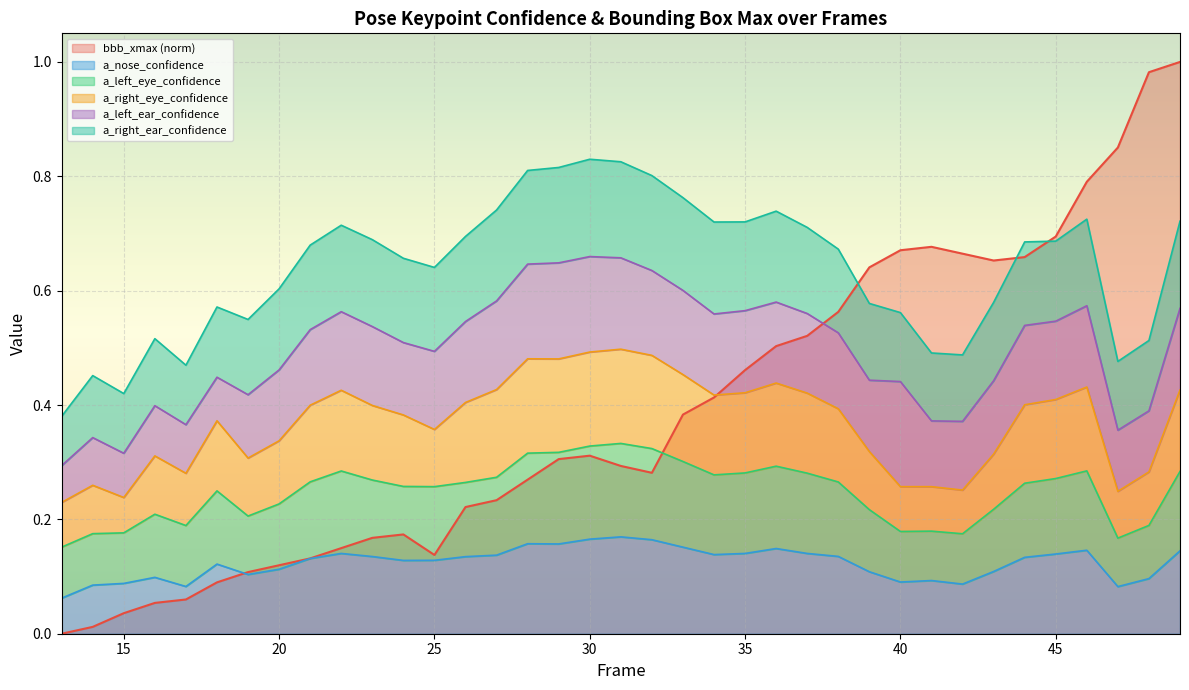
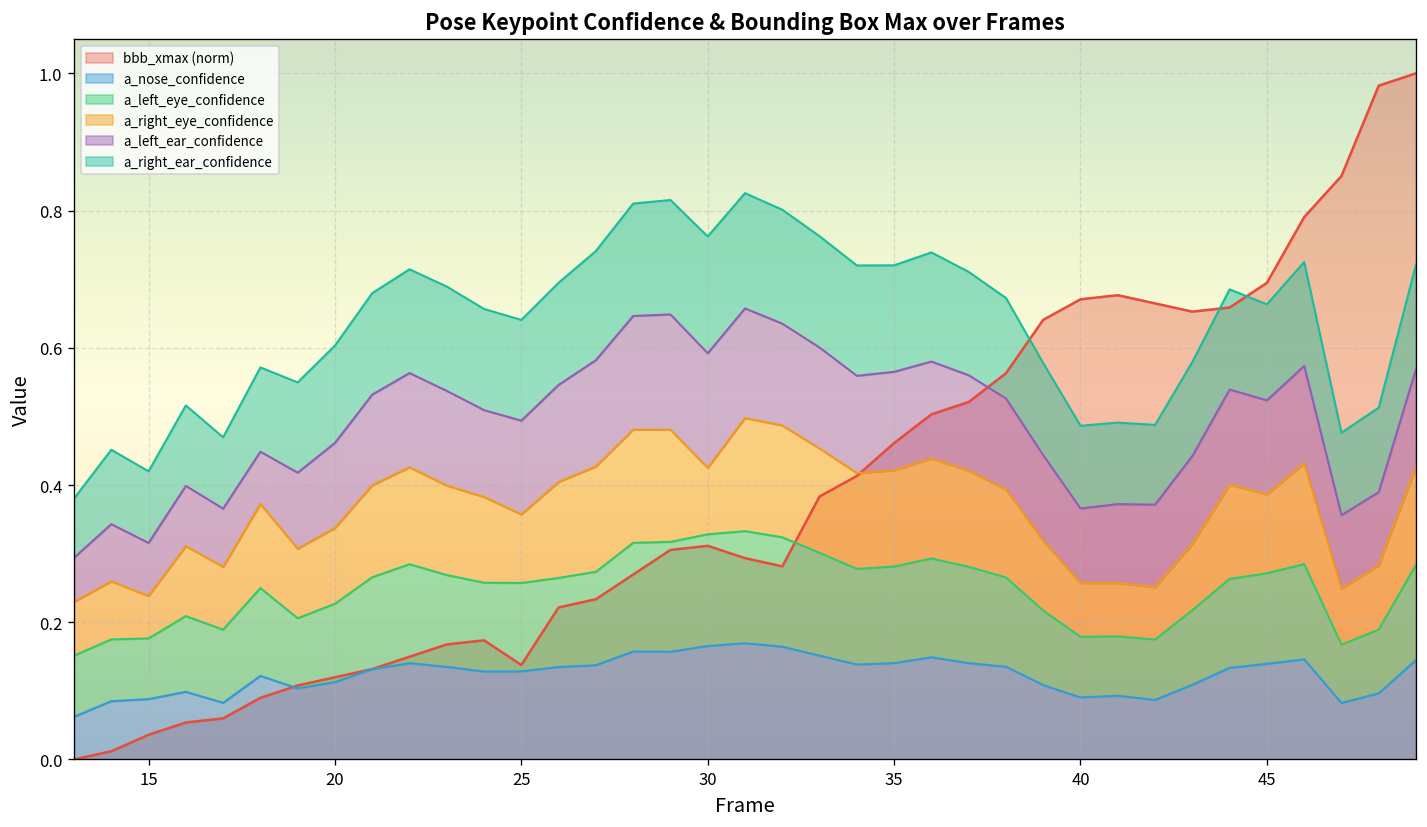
a_right_eye_confidence, 30: 0.16 -> 0.10
a_left_ear_confidence, 40: 0.18 -> 0.11
a_right_eye_confidence, 45: 0.14 -> 0.11
